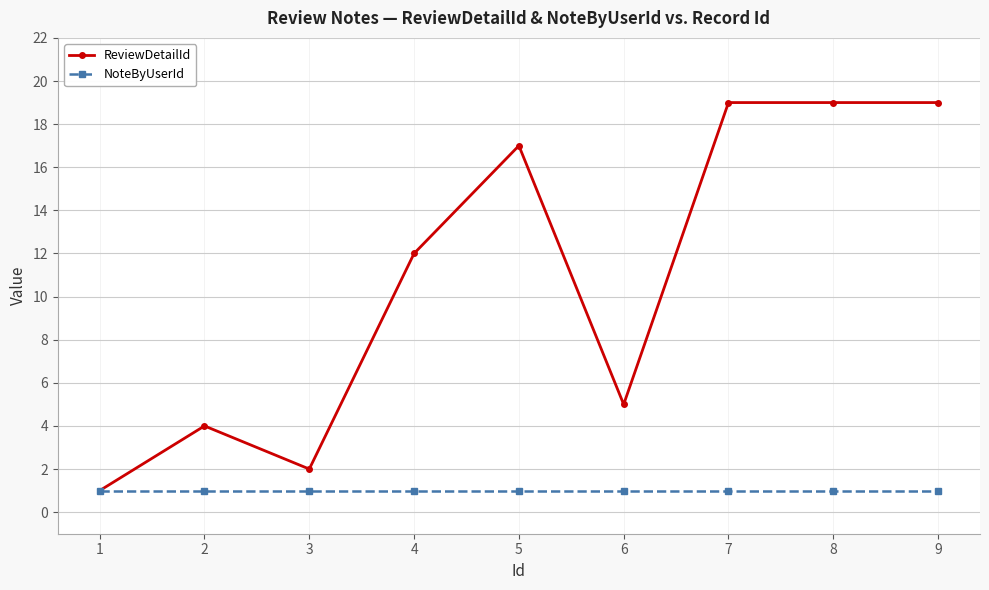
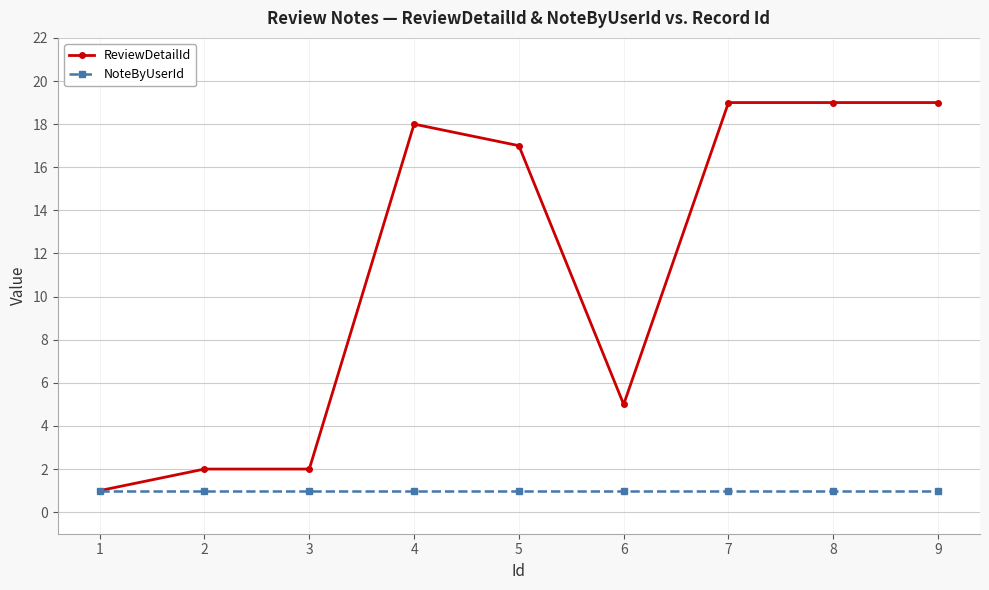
ReviewDetailId, 2: 4 -> 2
ReviewDetailId, 4: 12 -> 18
